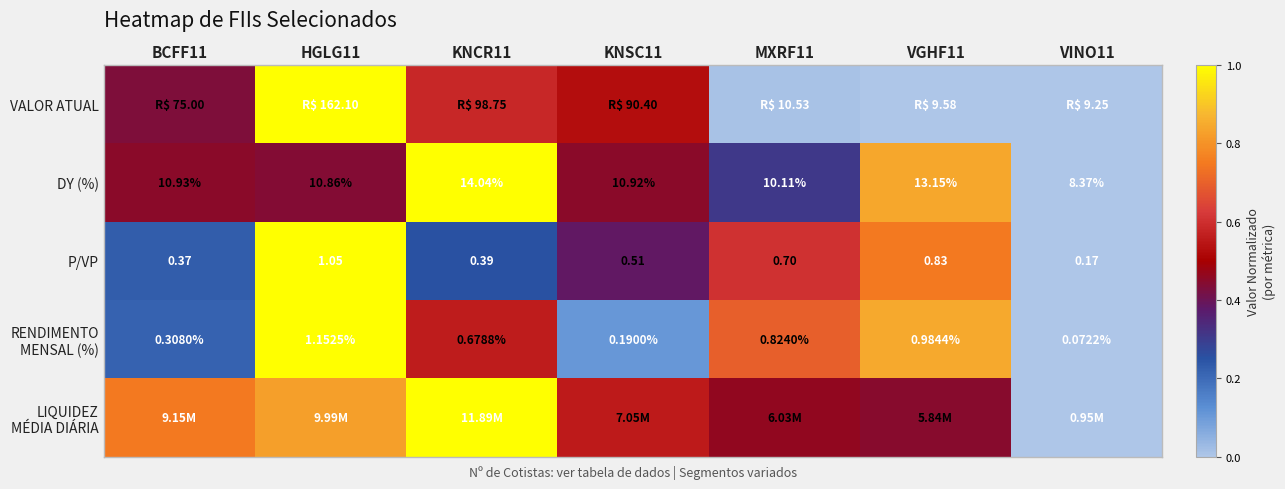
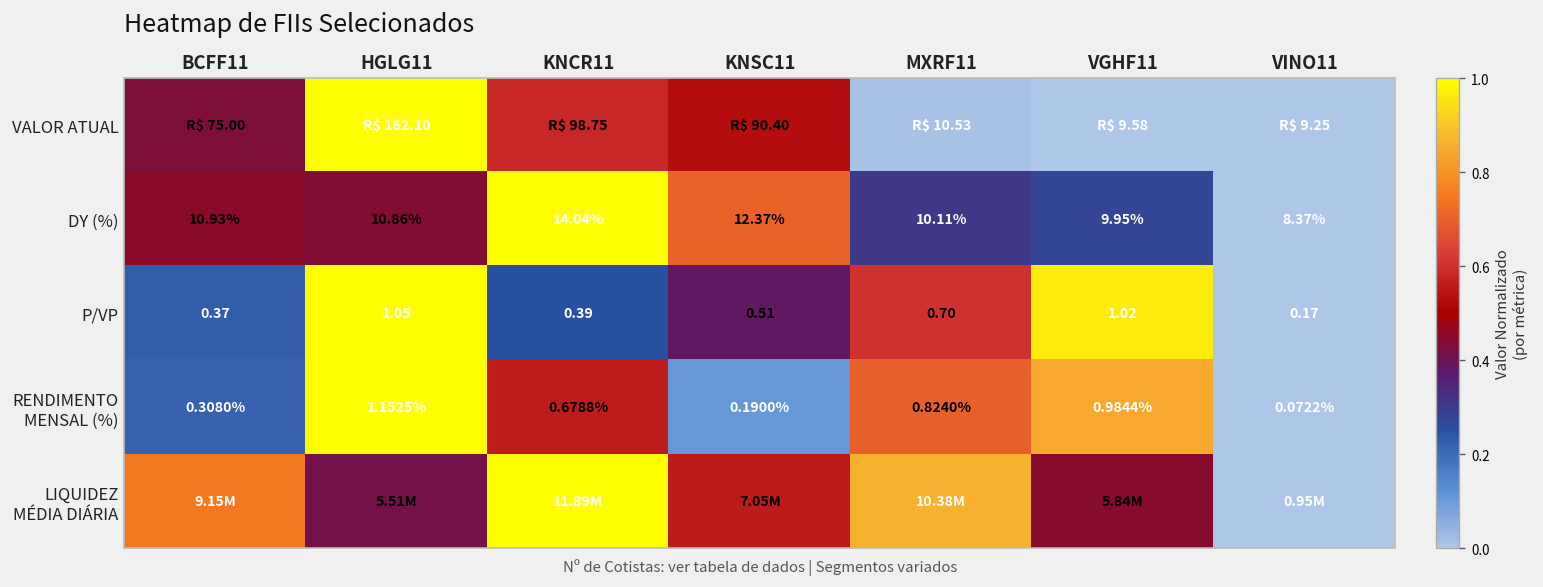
DY (%), KNSC11: 10.92% -> 12.37%
DY (%), VGHF11: 13.15% -> 9.95%
P/VP, VGHF11: 0.83 -> 1.02
LIQUIDEZ MÉDIA DIÁRIA, HGLG11: 9.99M -> 5.51M
LIQUIDEZ MÉDIA DIÁRIA, MXRF11: 6.03M -> 10.38M
